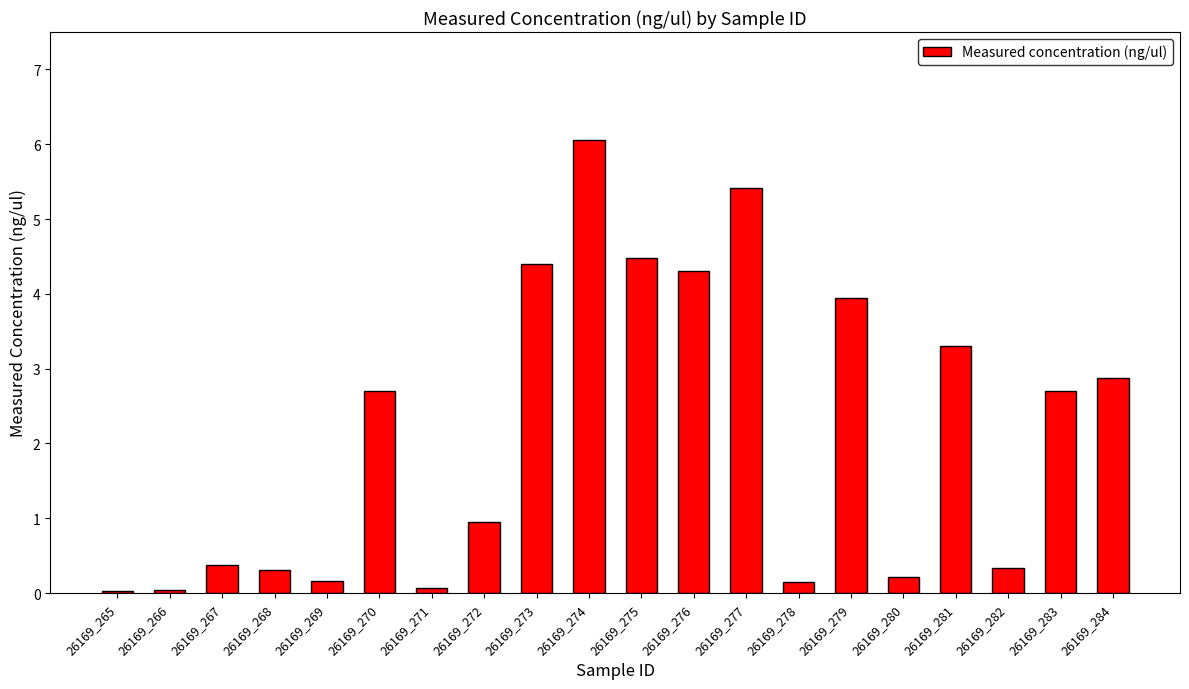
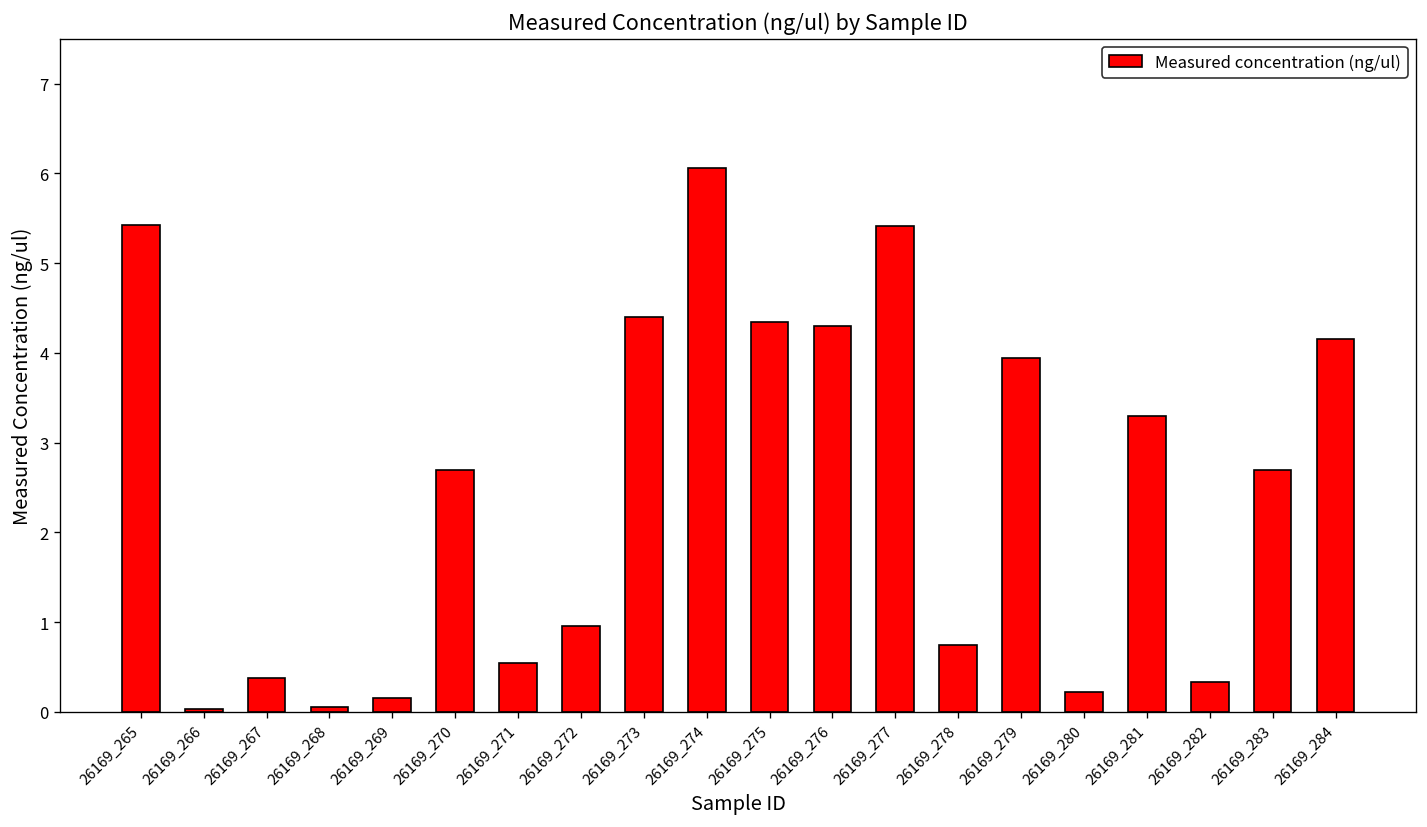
26169_265: 0.0 -> 5.4
26169_268: 0.3 -> 0.1
26169_271: 0.1 -> 0.5
26169_275: 4.5 -> 4.3
26169_278: 0.1 -> 0.7
26169_284: 2.9 -> 4.2
